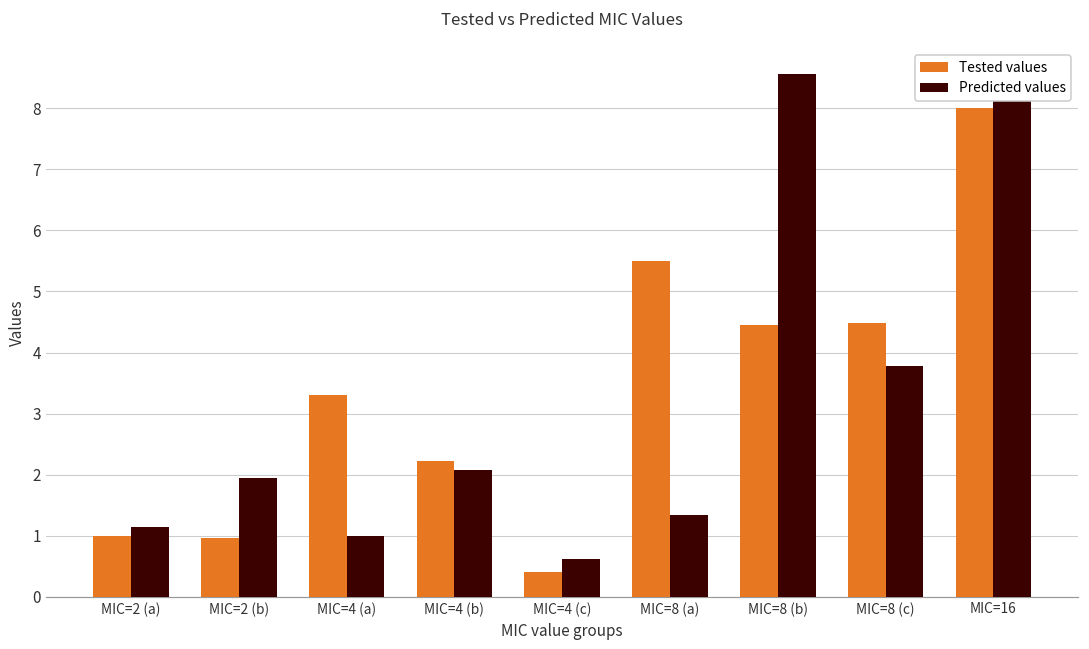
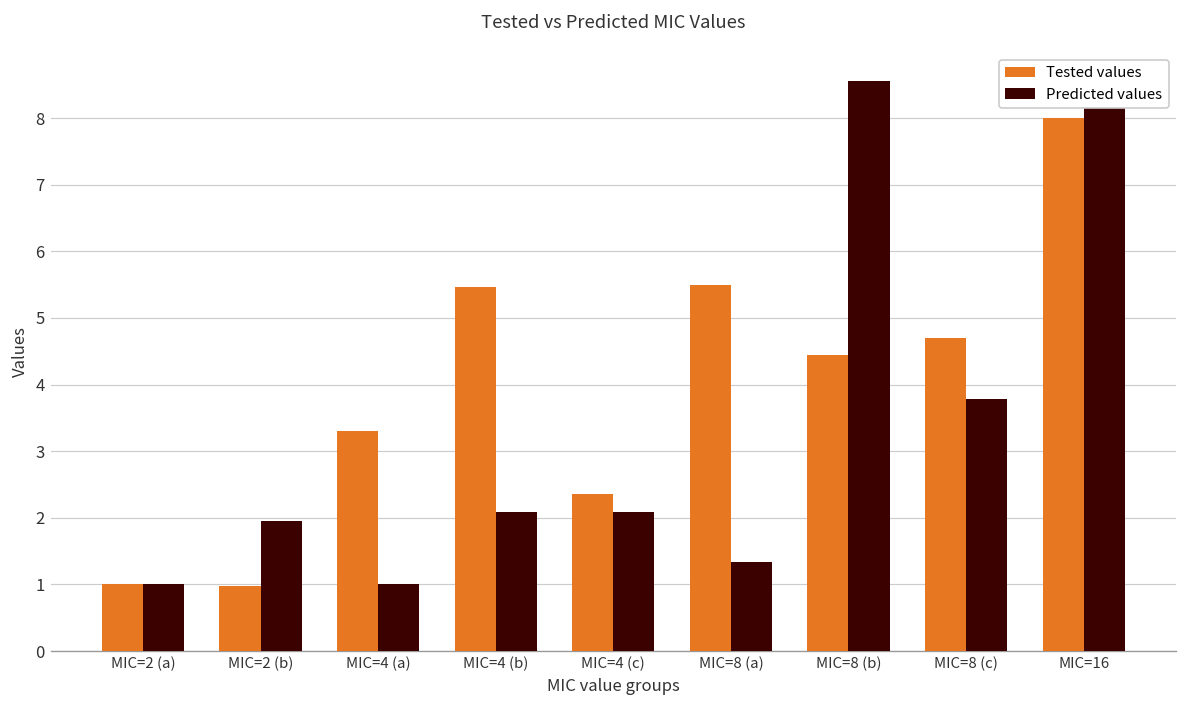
Predicted values, MIC=2 (a): 1.1 -> 1.0
Tested values, MIC=4 (b): 2.2 -> 5.5
Tested values, MIC=4 (c): 0.4 -> 2.4
Predicted values, MIC=4 (c): 0.6 -> 2.1
Tested values, MIC=8 (c): 4.5 -> 4.7
